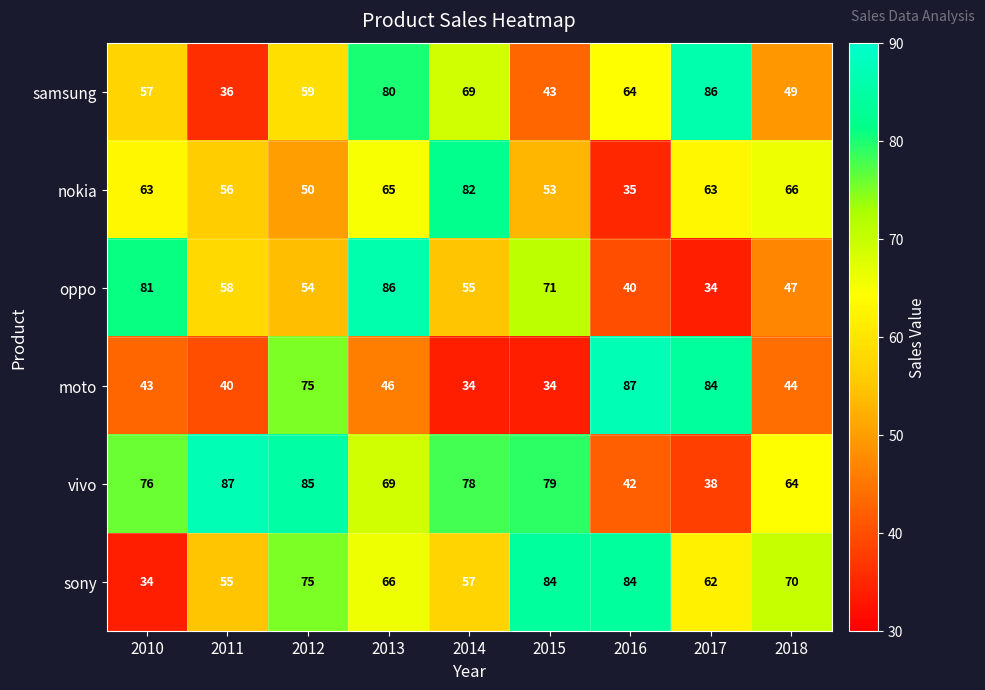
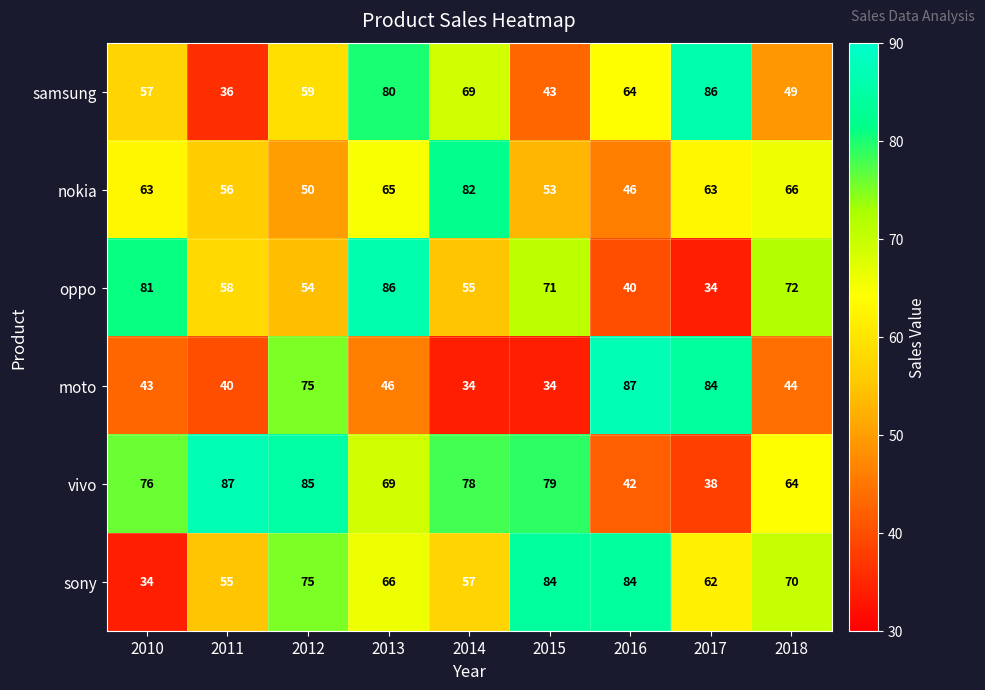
nokia, 2016: 35 -> 46
oppo, 2018: 47 -> 72
